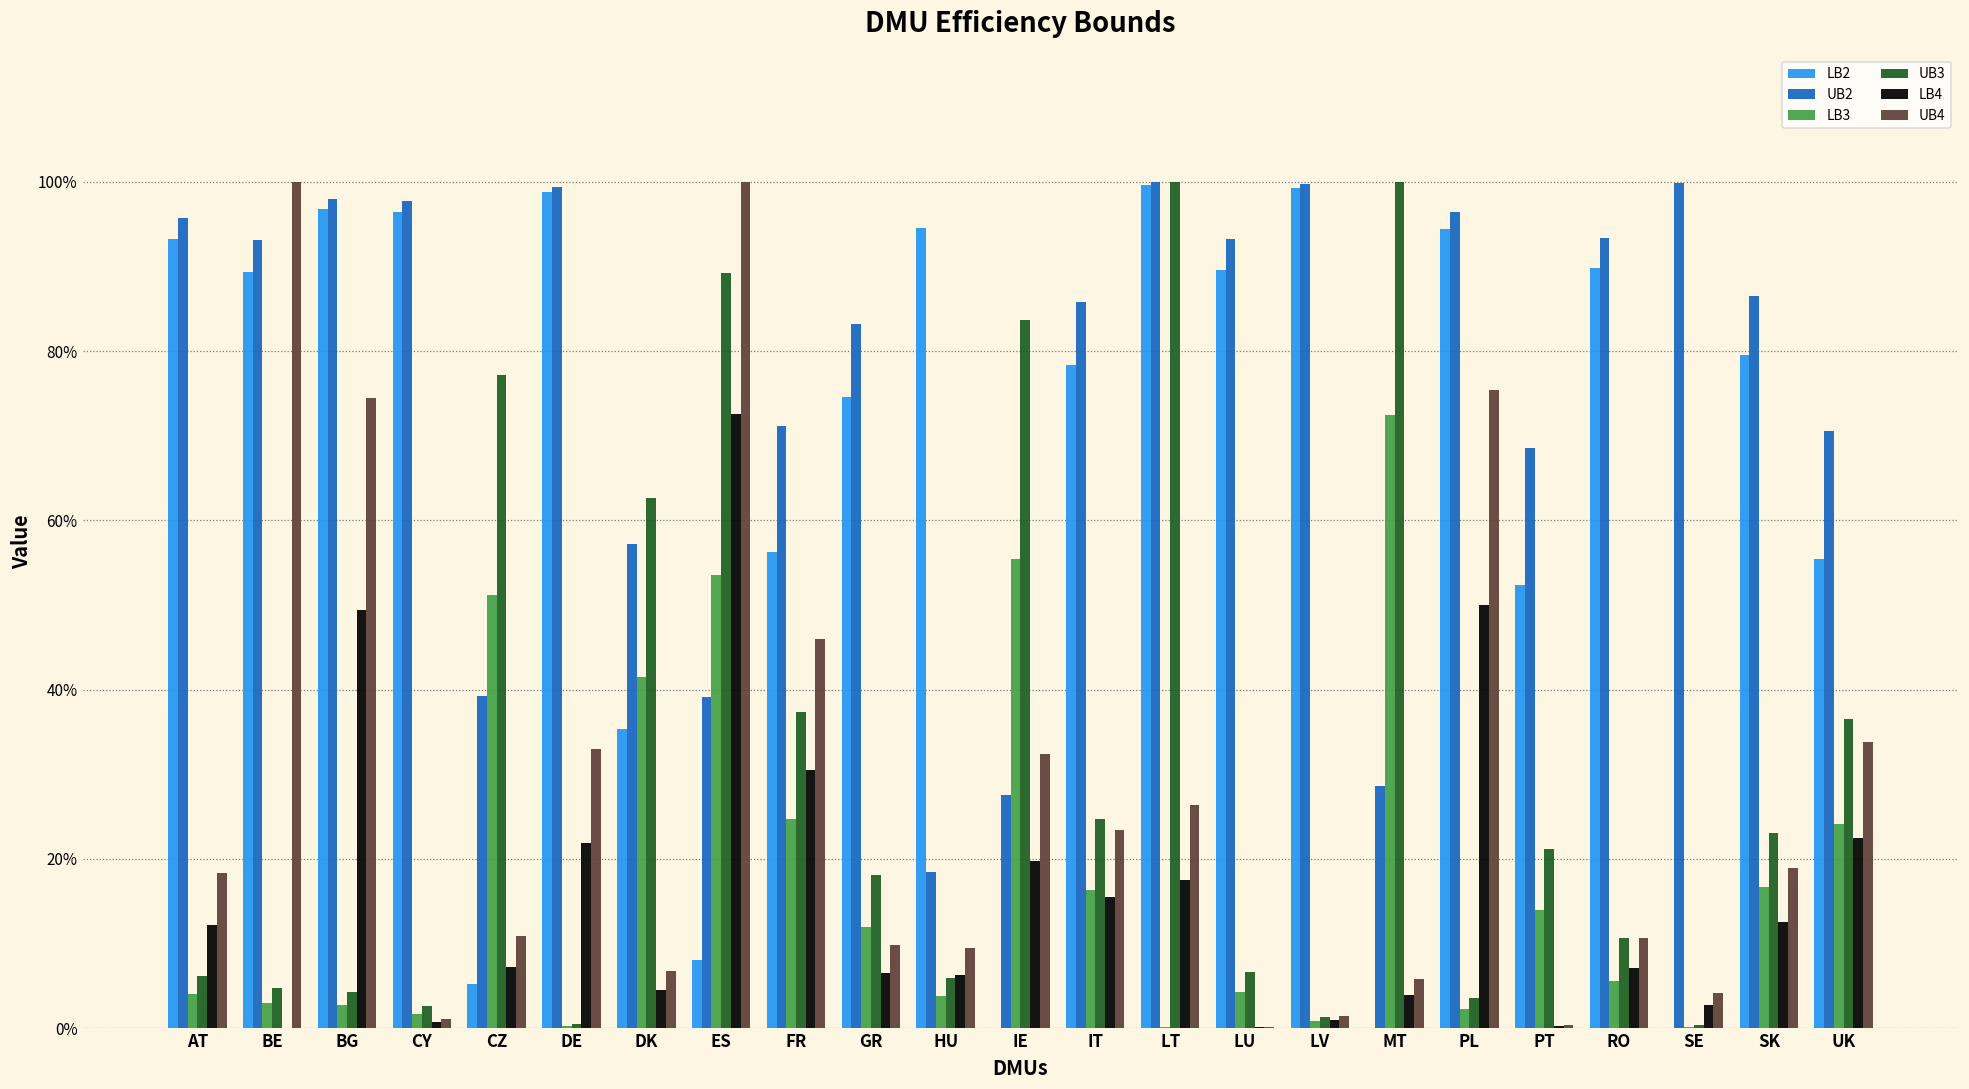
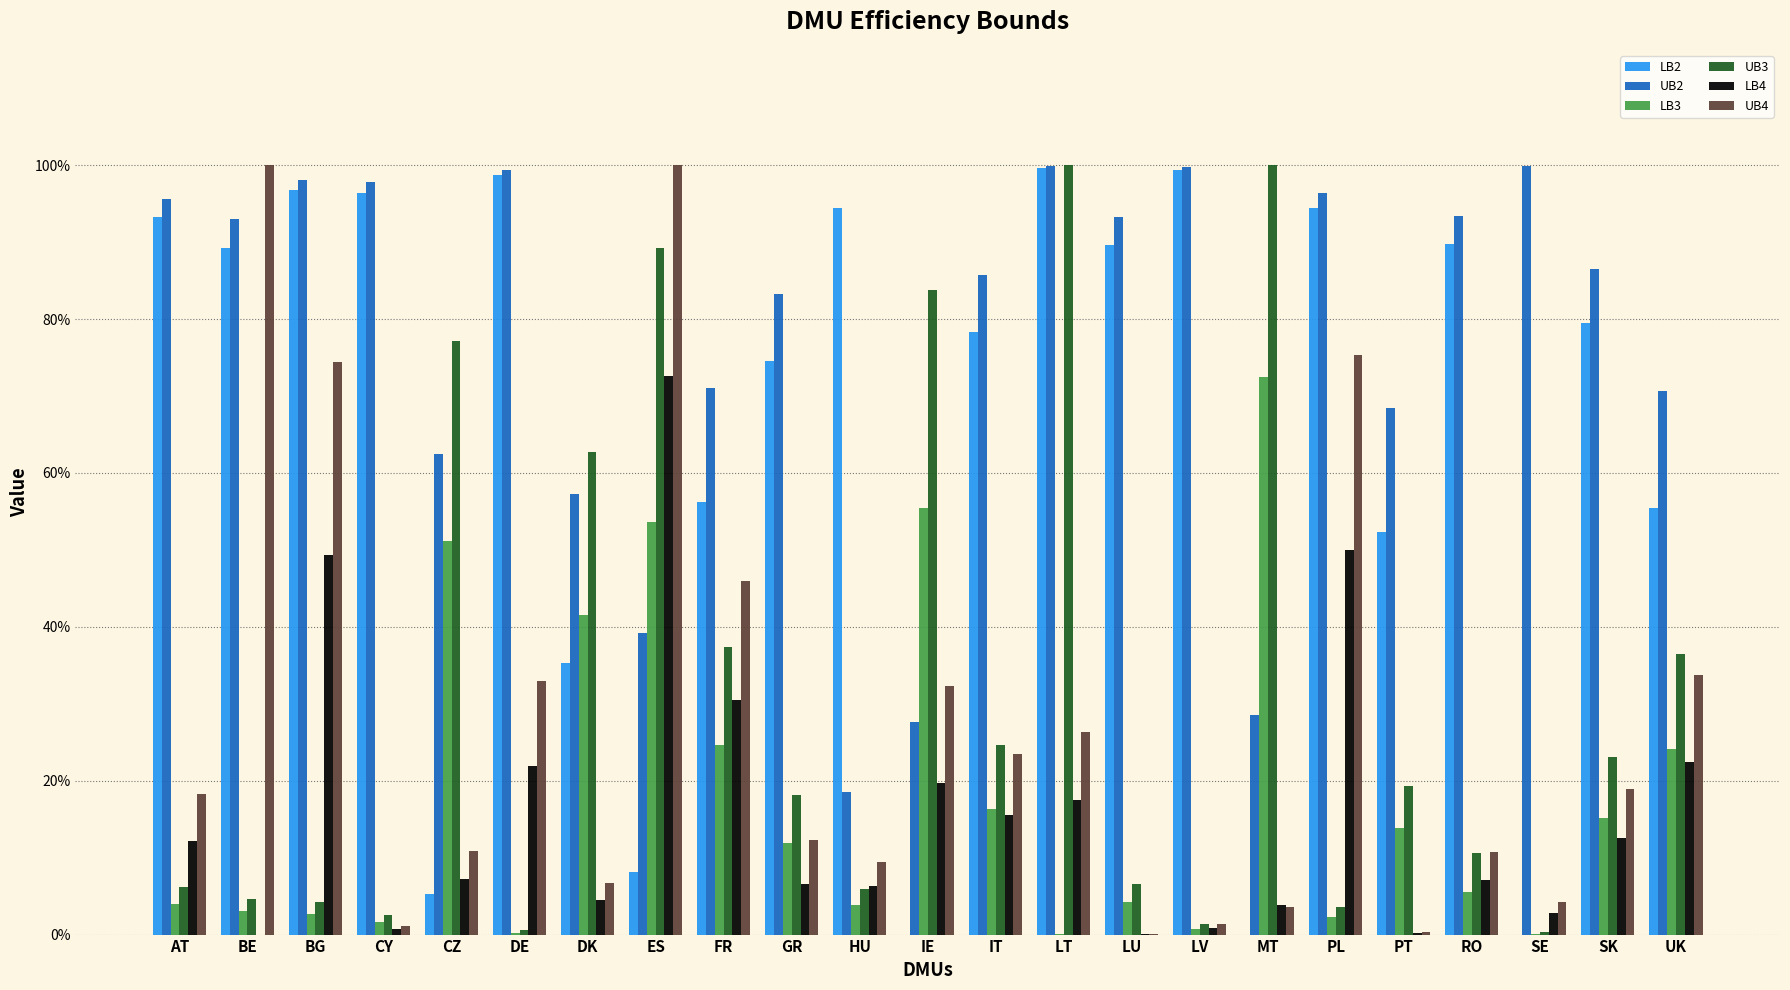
UB2, CZ: 39% -> 63%
UB4, GR: 10% -> 12%
UB4, MT: 6% -> 4%
UB3, PT: 21% -> 19%
LB3, SK: 17% -> 15%
